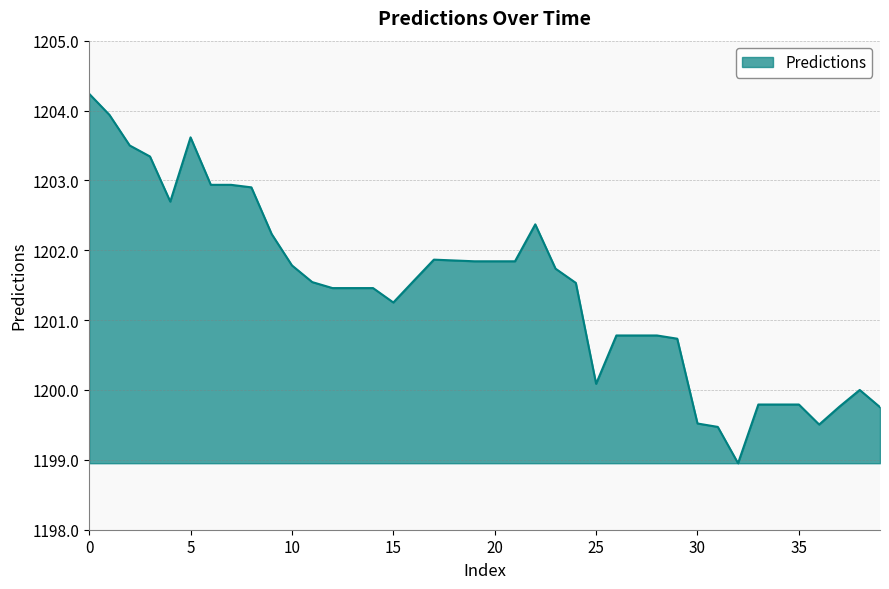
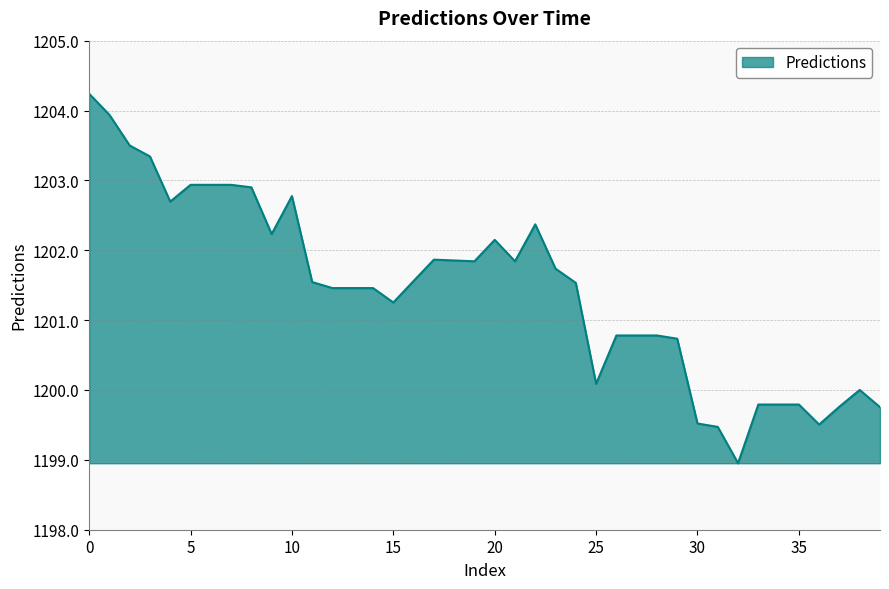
5: 1203.6 -> 1202.9
10: 1201.8 -> 1202.8
20: 1201.8 -> 1202.1
